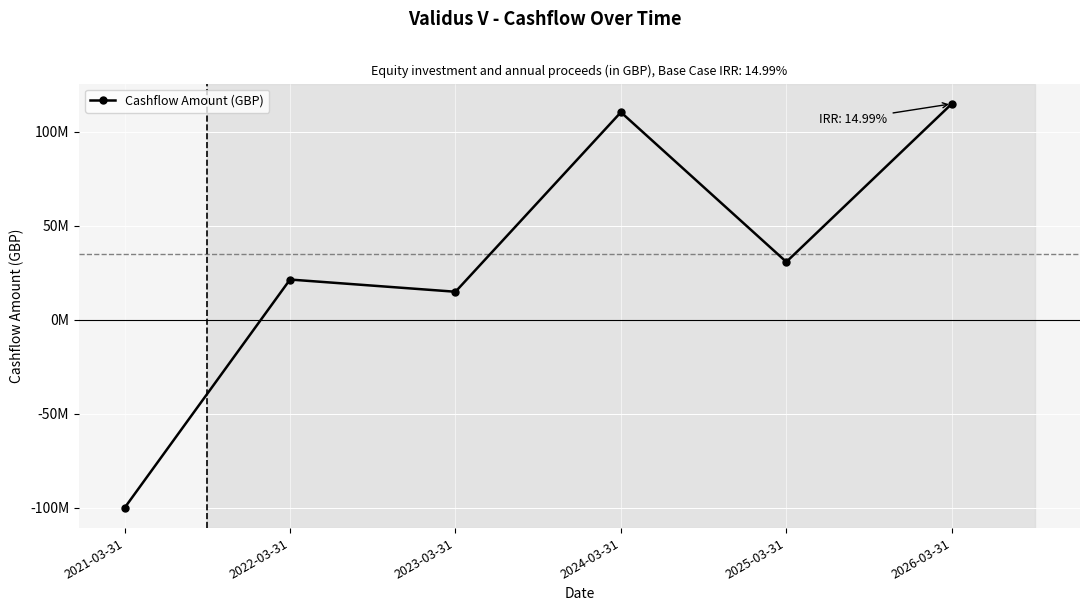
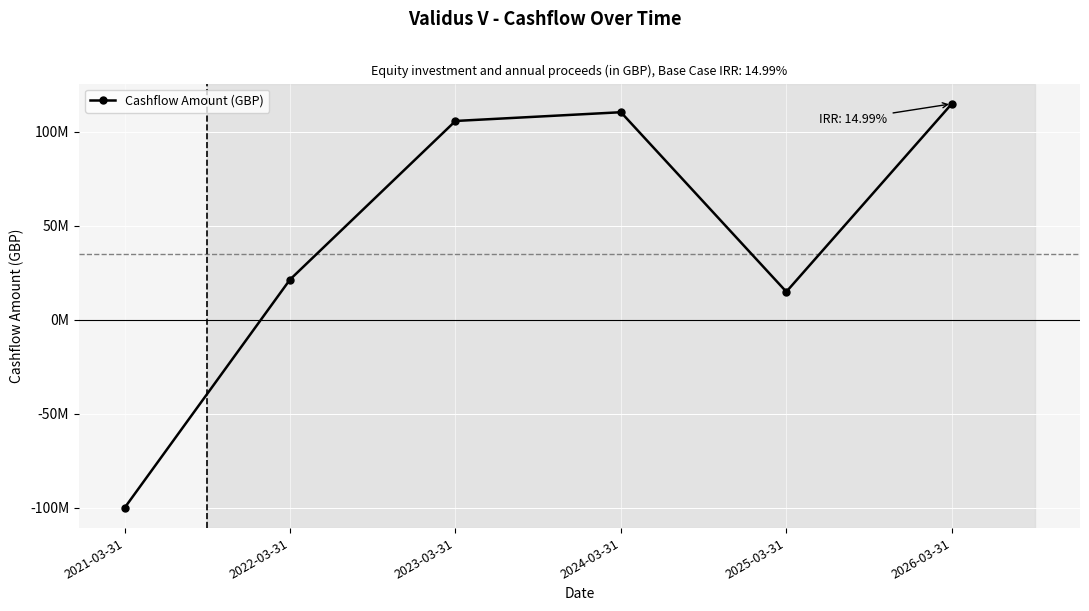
2023-03-31: 15000000 -> 106000000
2025-03-31: 31000000 -> 15000000
